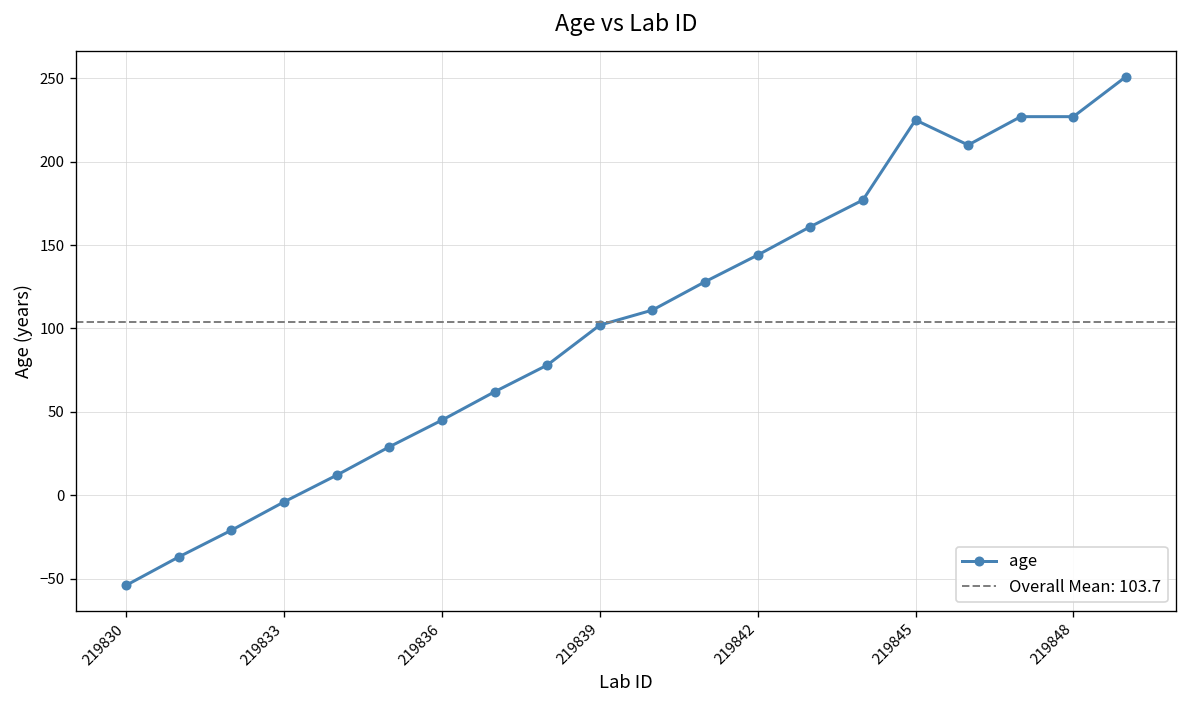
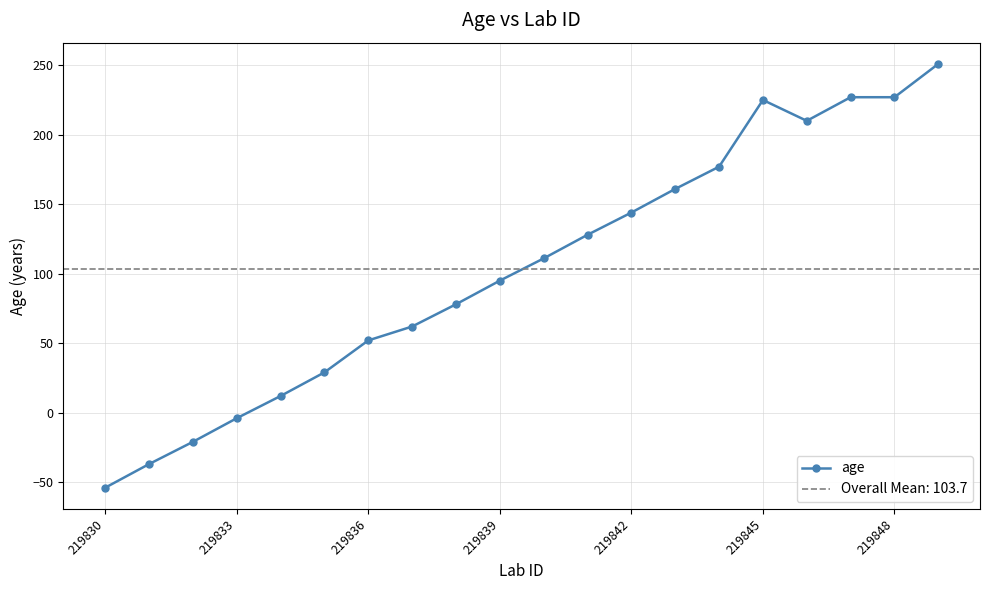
219836: 45 -> 52
219839: 102 -> 95
